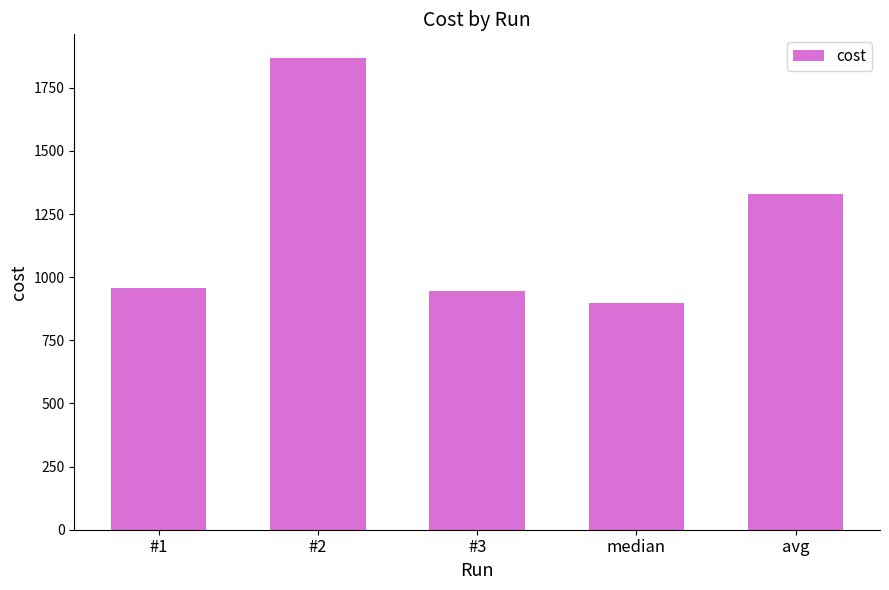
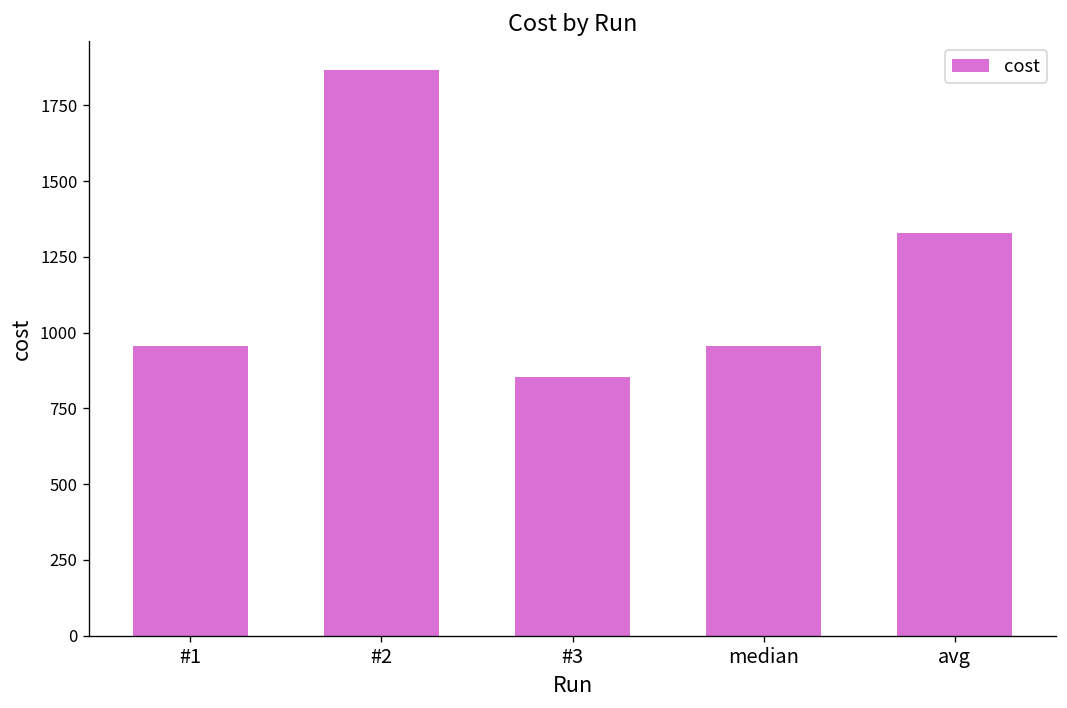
#3: 940 -> 850
median: 900 -> 960
